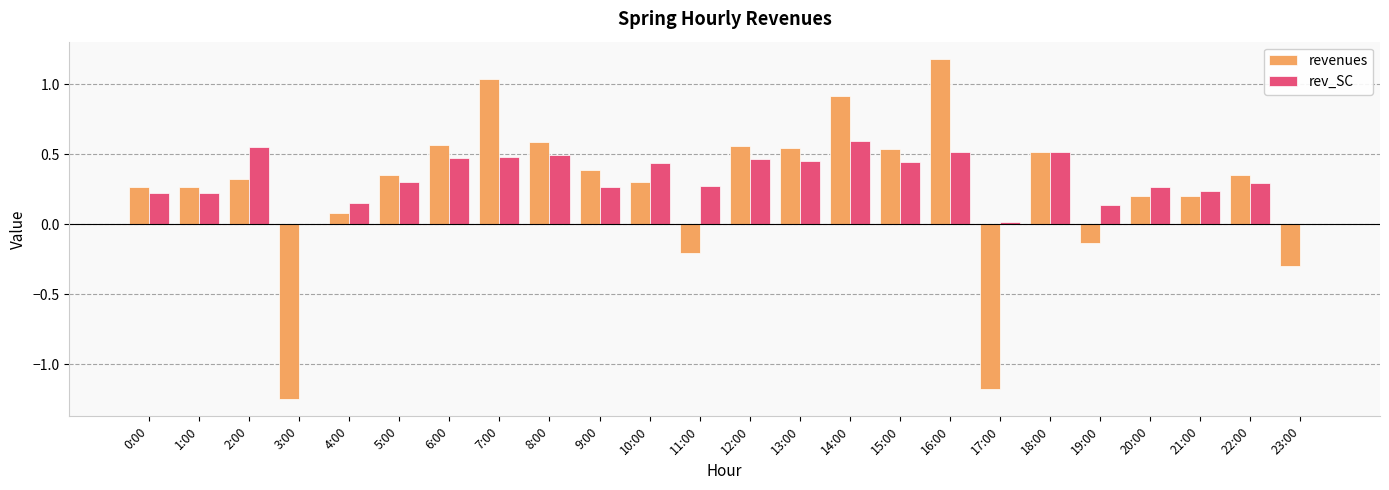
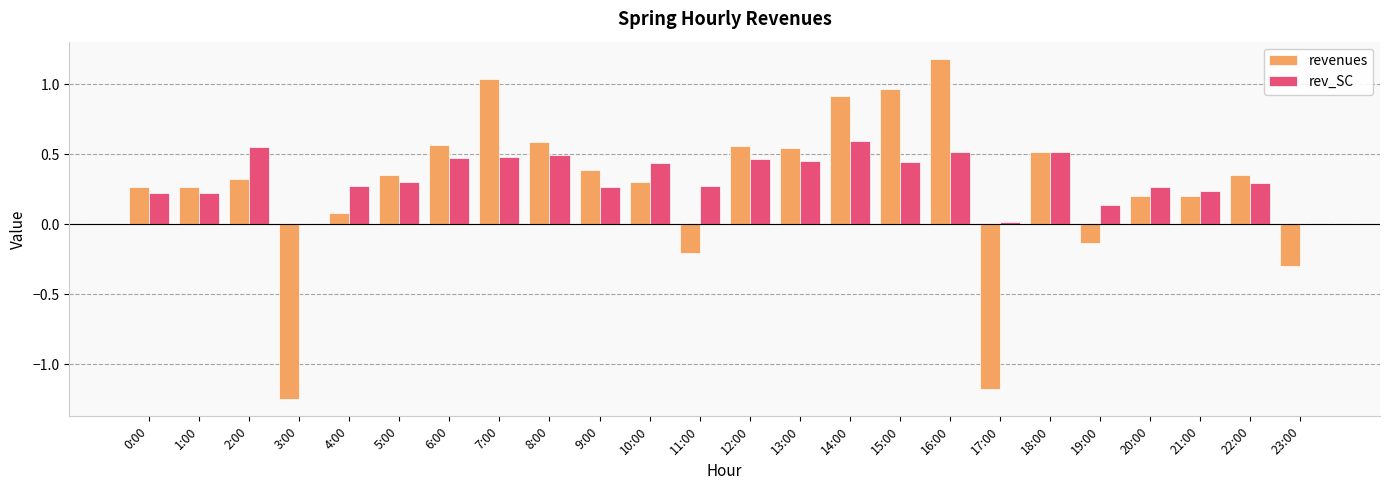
rev_SC, 4:00: 0.15 -> 0.27
revenues, 15:00: 0.54 -> 0.97
